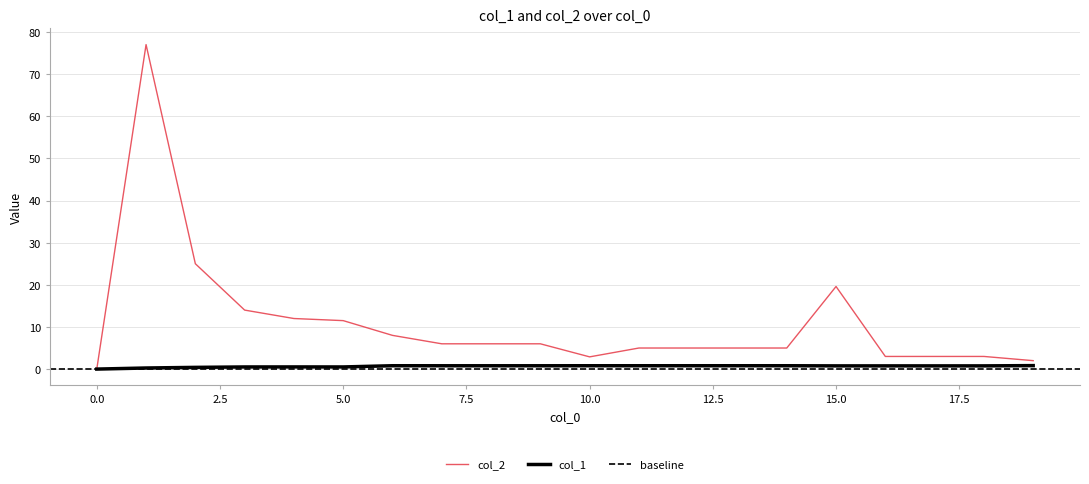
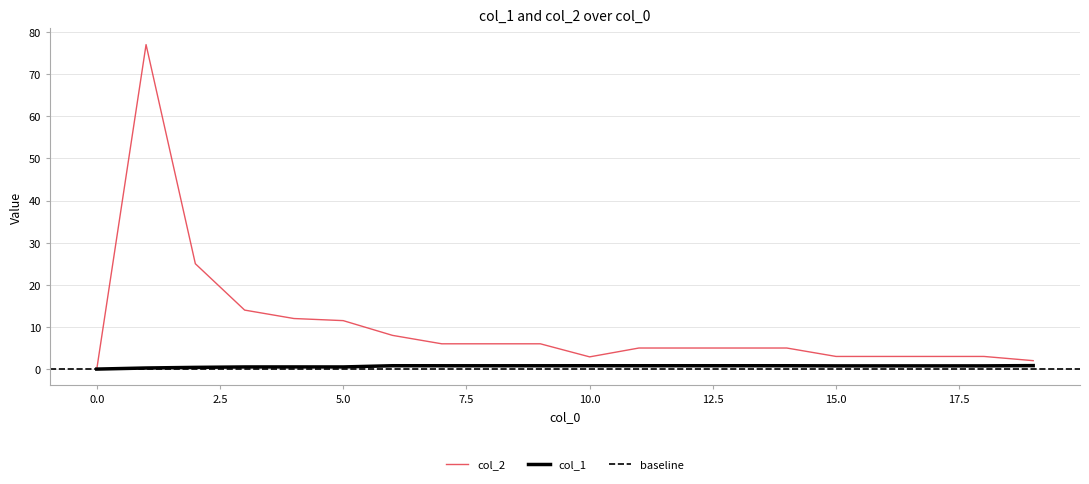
col_2, 15.0: 20 -> 3
